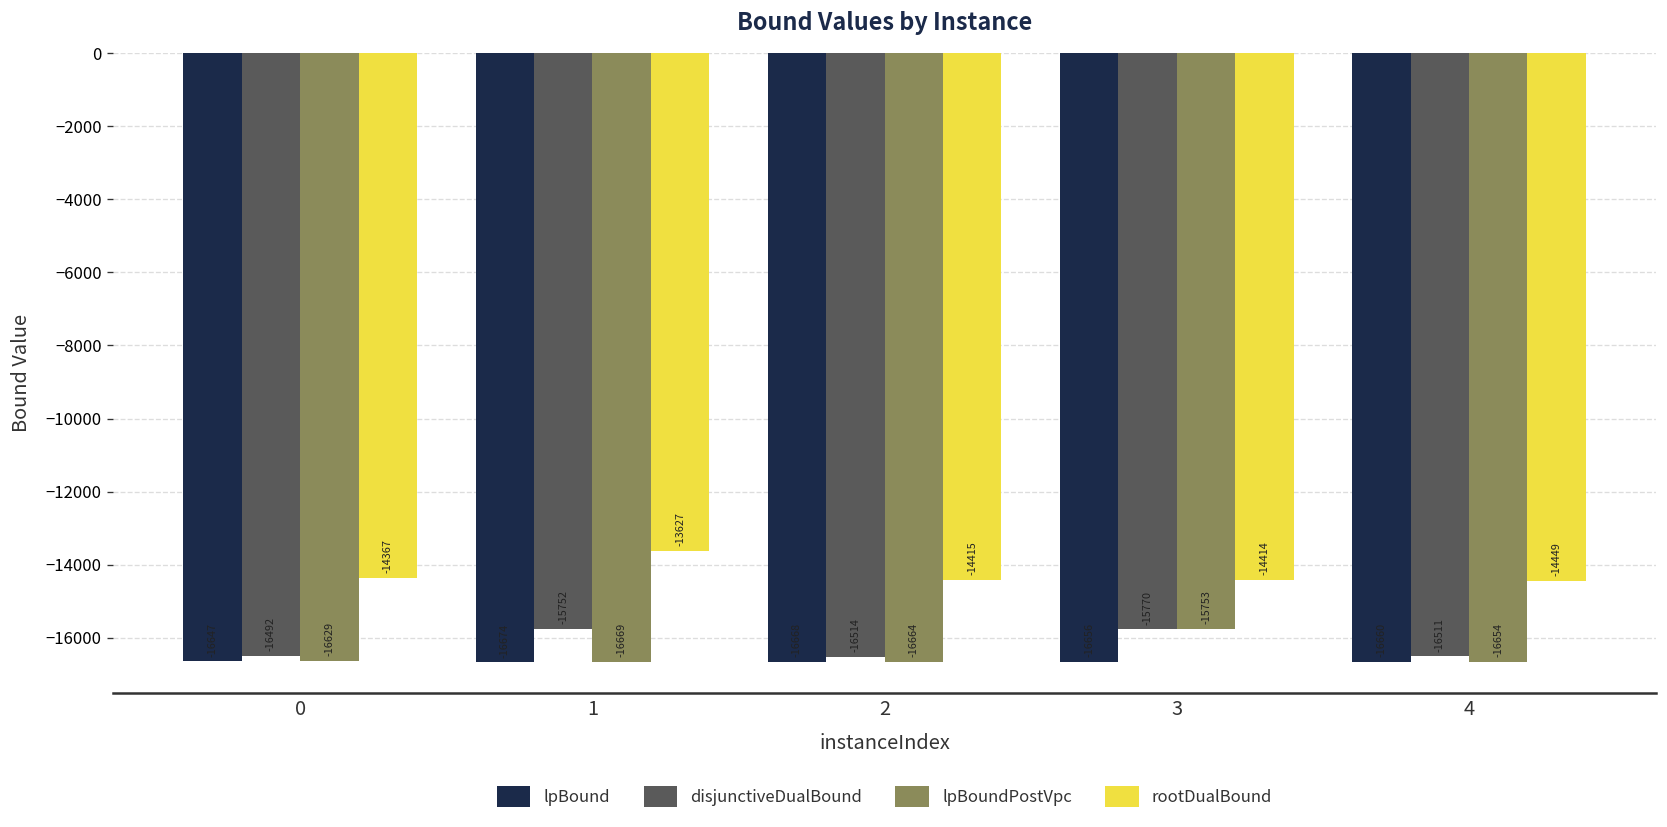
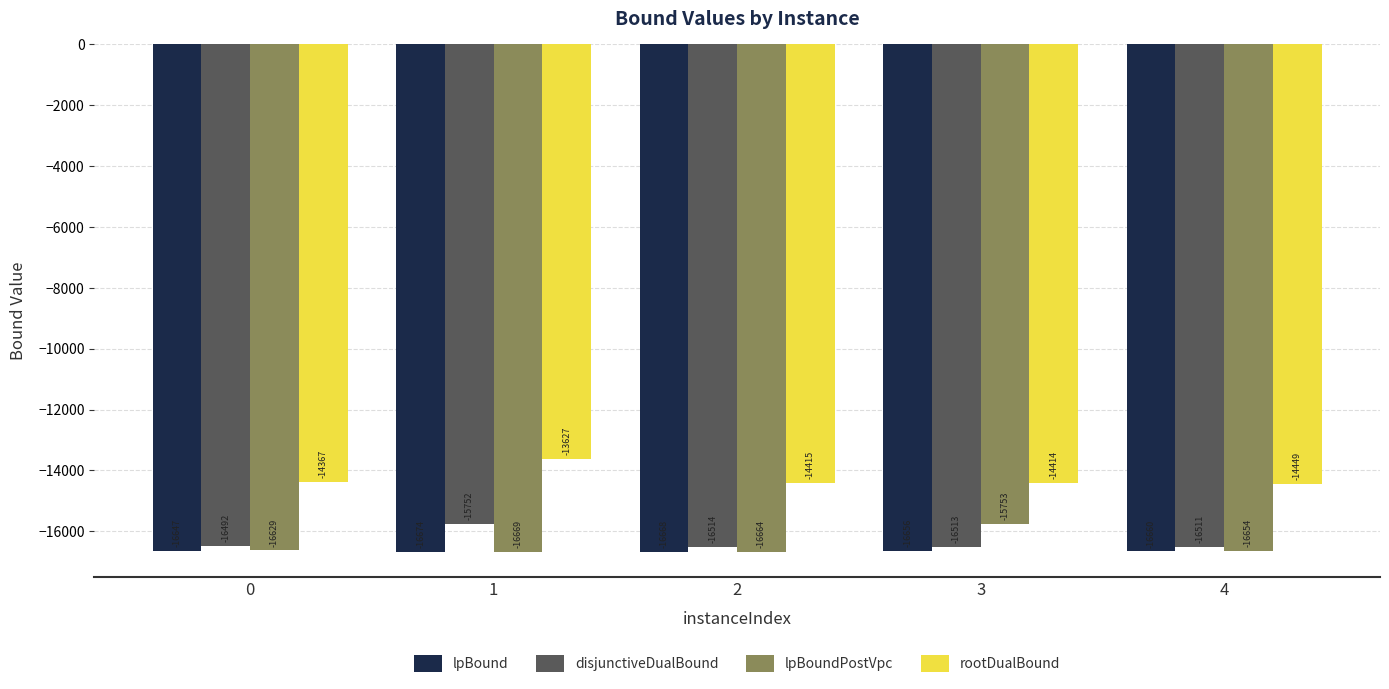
disjunctiveDualBound, 3: -15770 -> -16513
